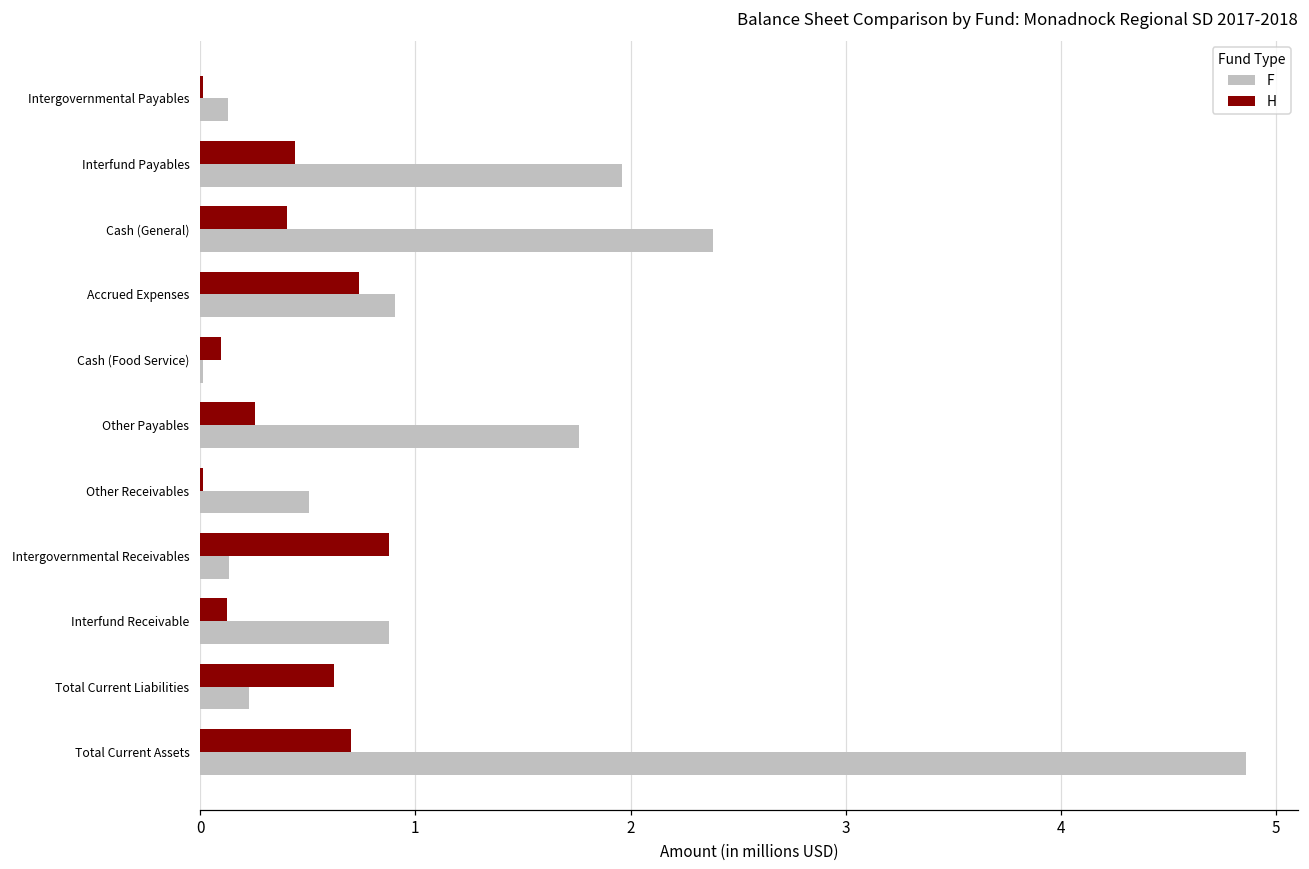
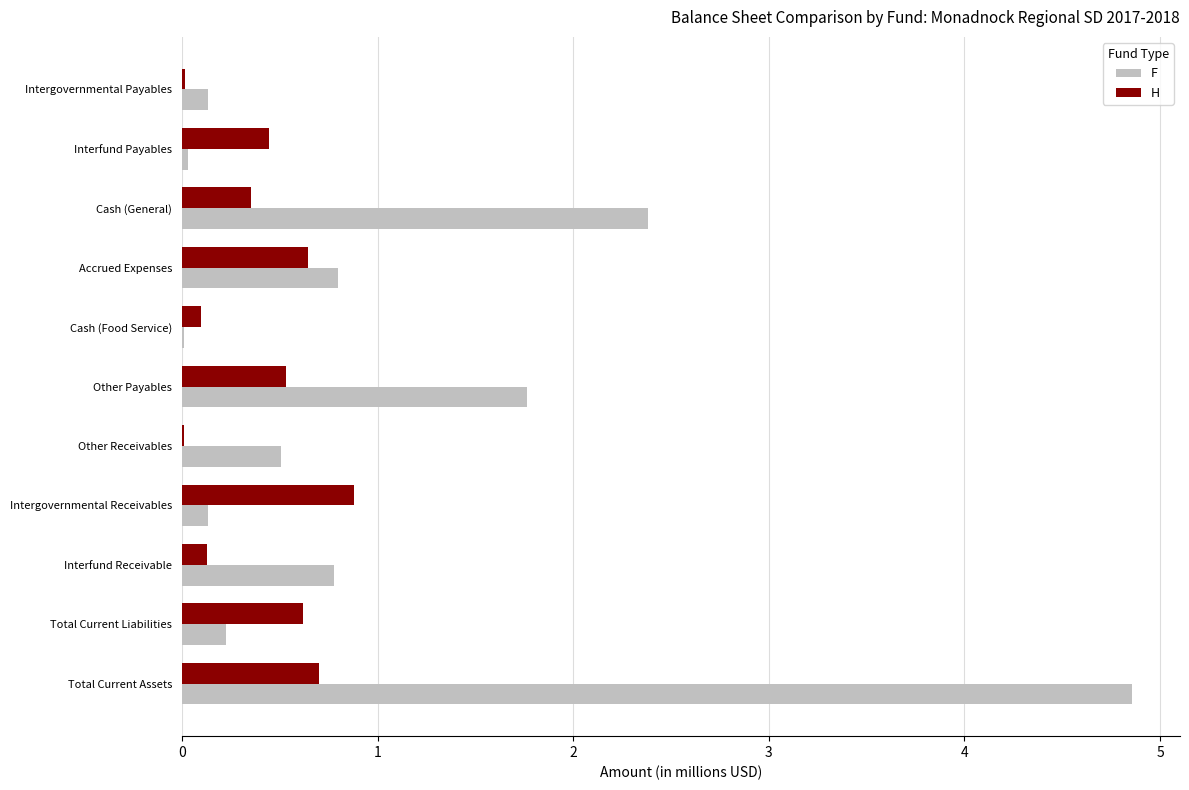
F, Interfund Payables: 1.96 -> 0.03
H, Cash (General): 0.40 -> 0.35
H, Accrued Expenses: 0.74 -> 0.65
F, Accrued Expenses: 0.91 -> 0.80
H, Other Payables: 0.26 -> 0.53
F, Interfund Receivable: 0.88 -> 0.78
